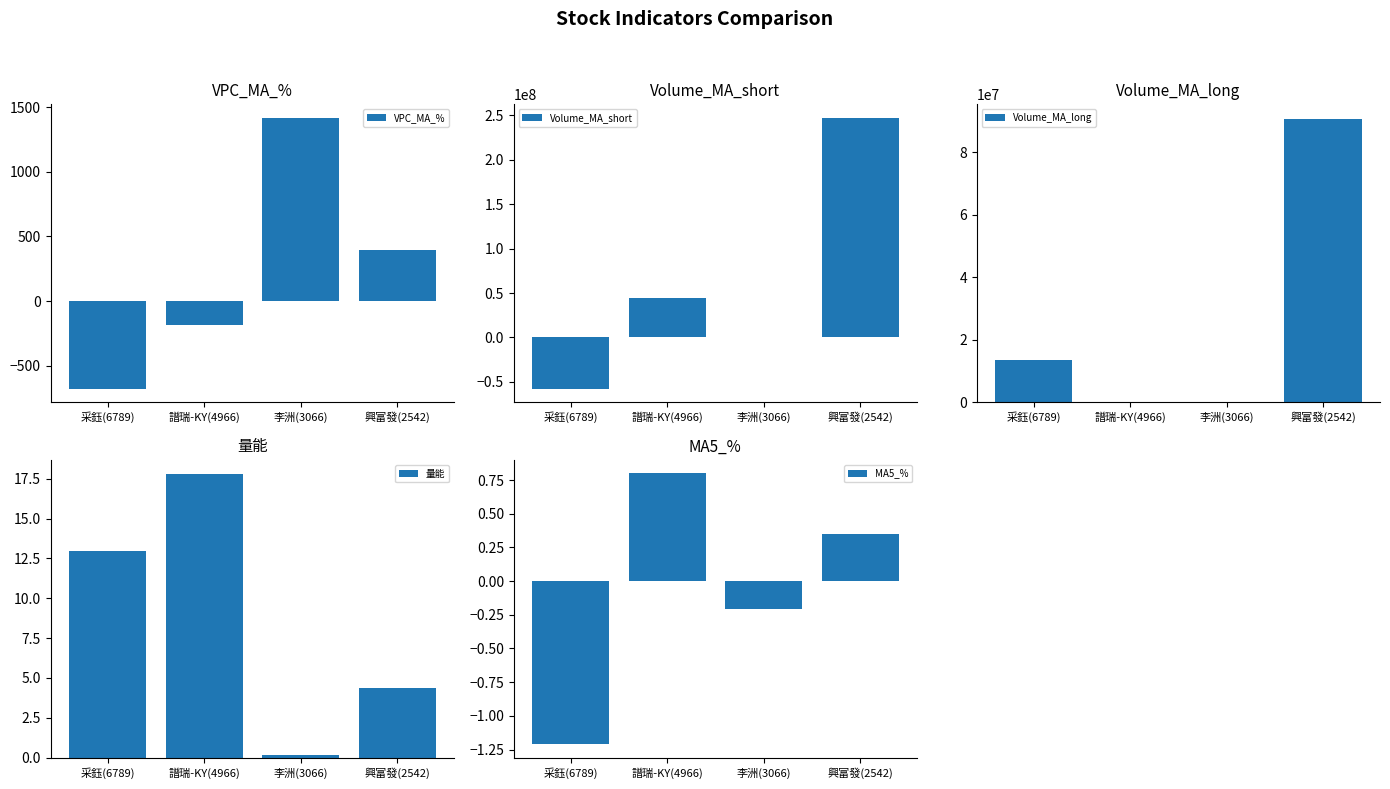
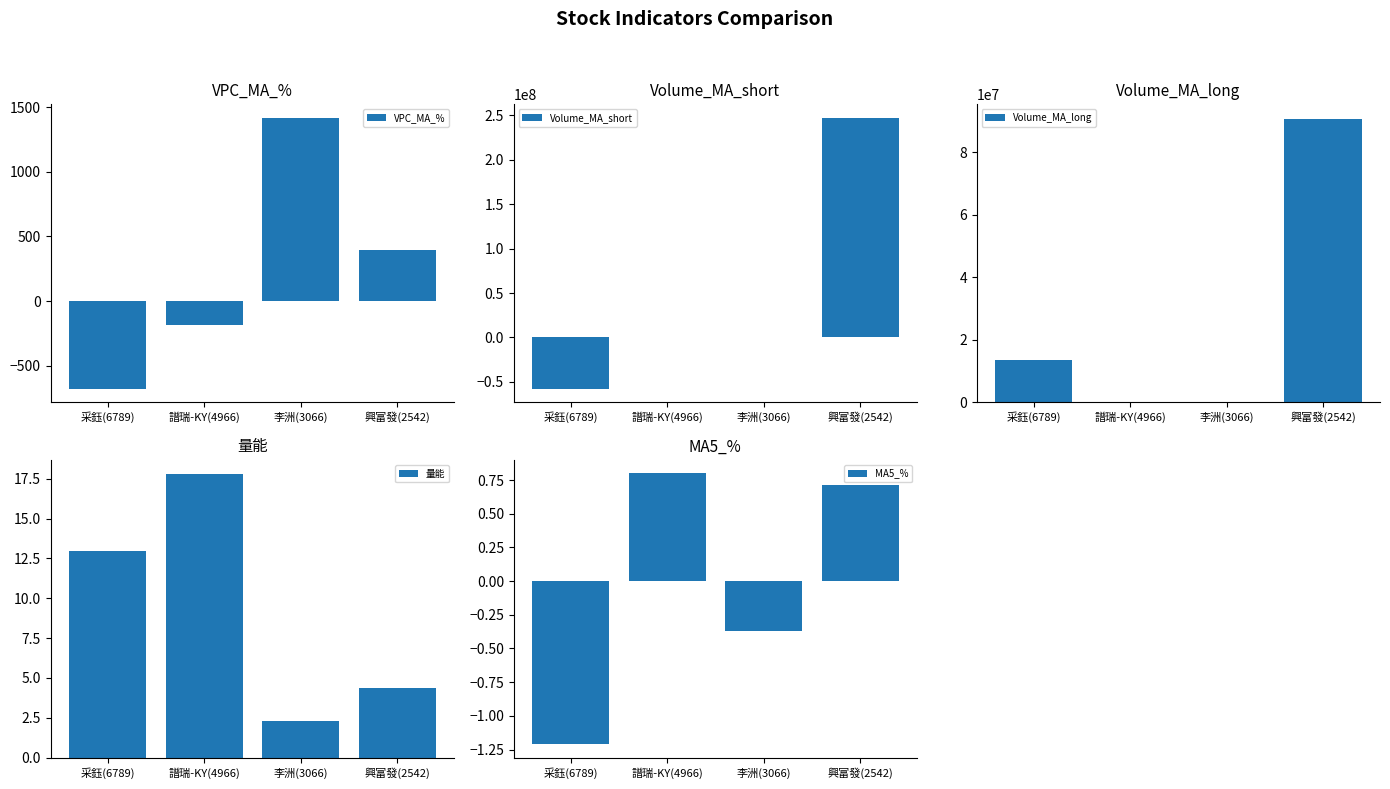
Volume_MA_short, 譜瑞-KY(4966): 40000000 -> 0
量能, 李洲(3066): 0.2 -> 2.3
MA5_%, 李洲(3066): -0.21 -> -0.37
MA5_%, 興富發(2542): 0.35 -> 0.71
